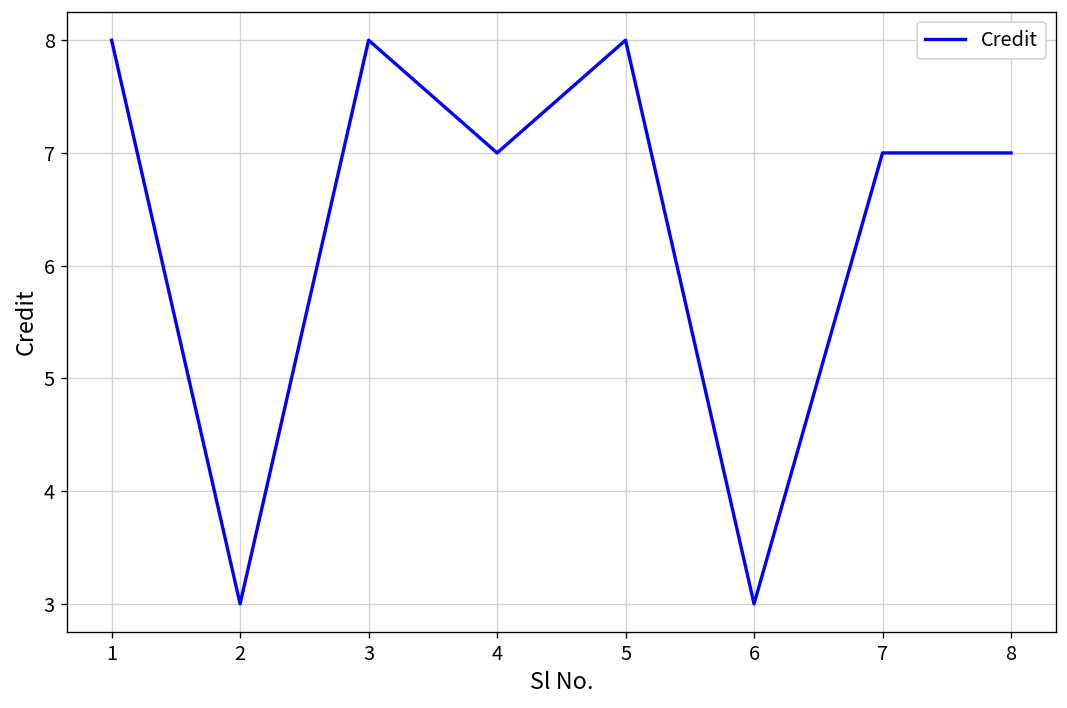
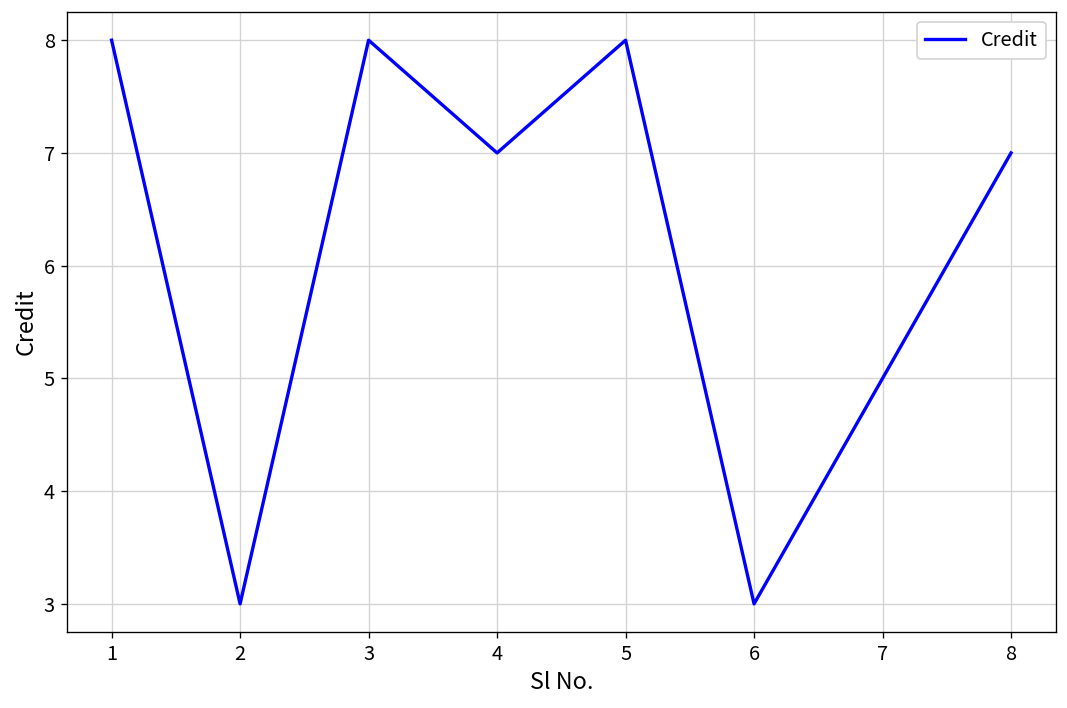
7: 7 -> 5
